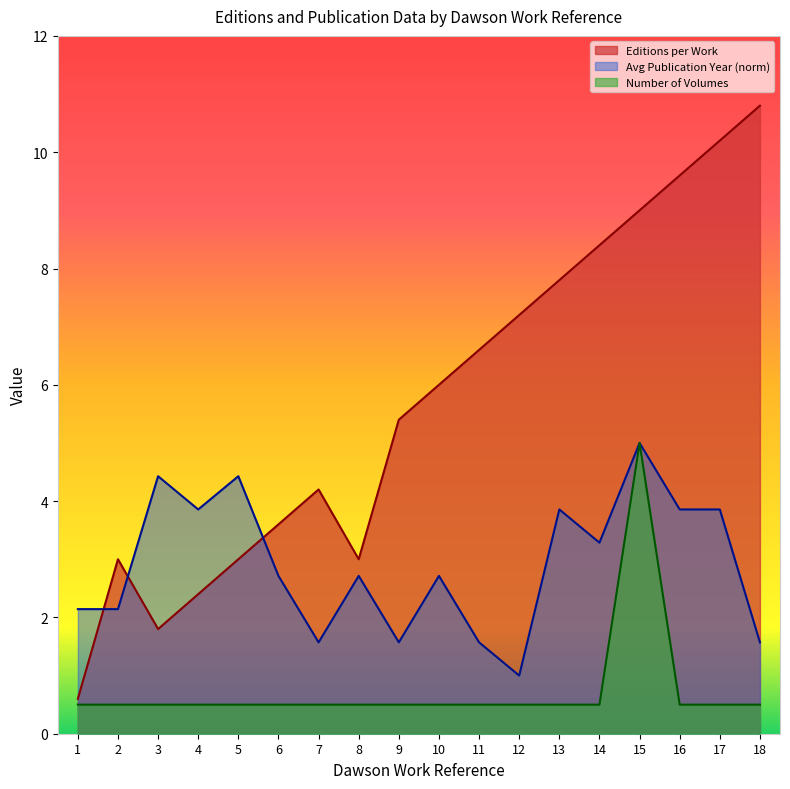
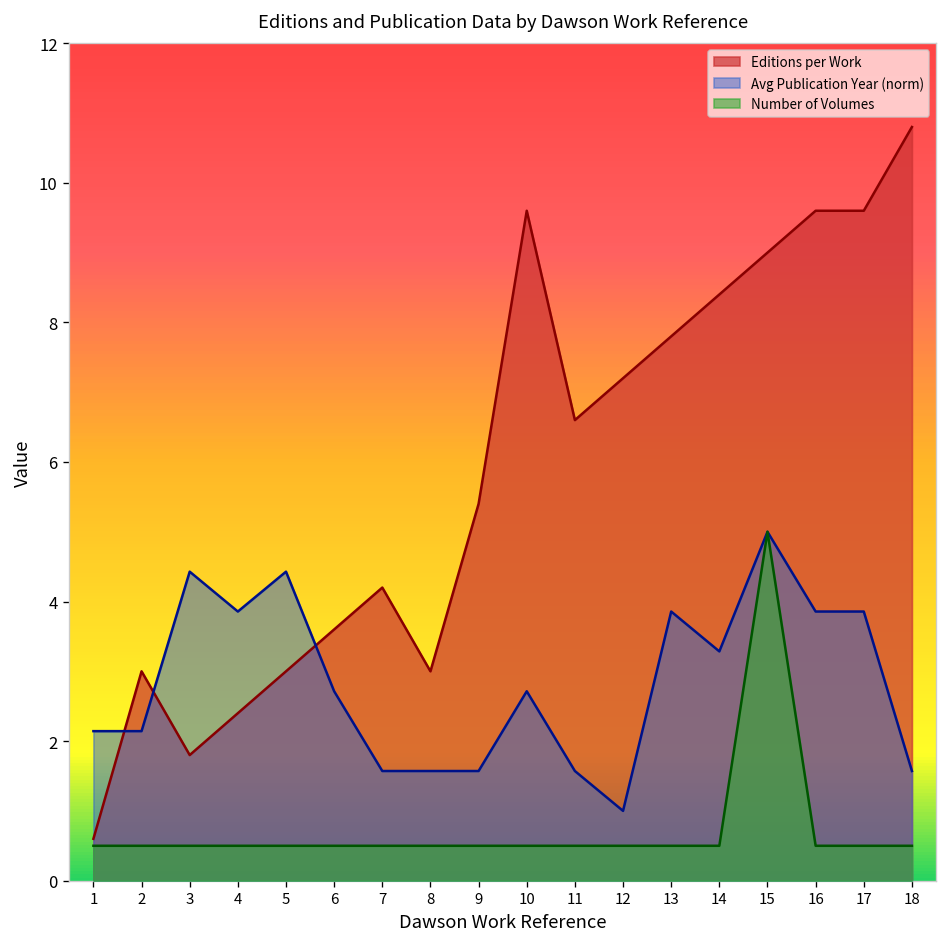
Avg Publication Year (norm), 8: 2.7 -> 1.6
Editions per Work, 10: 6.0 -> 9.6
Editions per Work, 17: 10.2 -> 9.6
